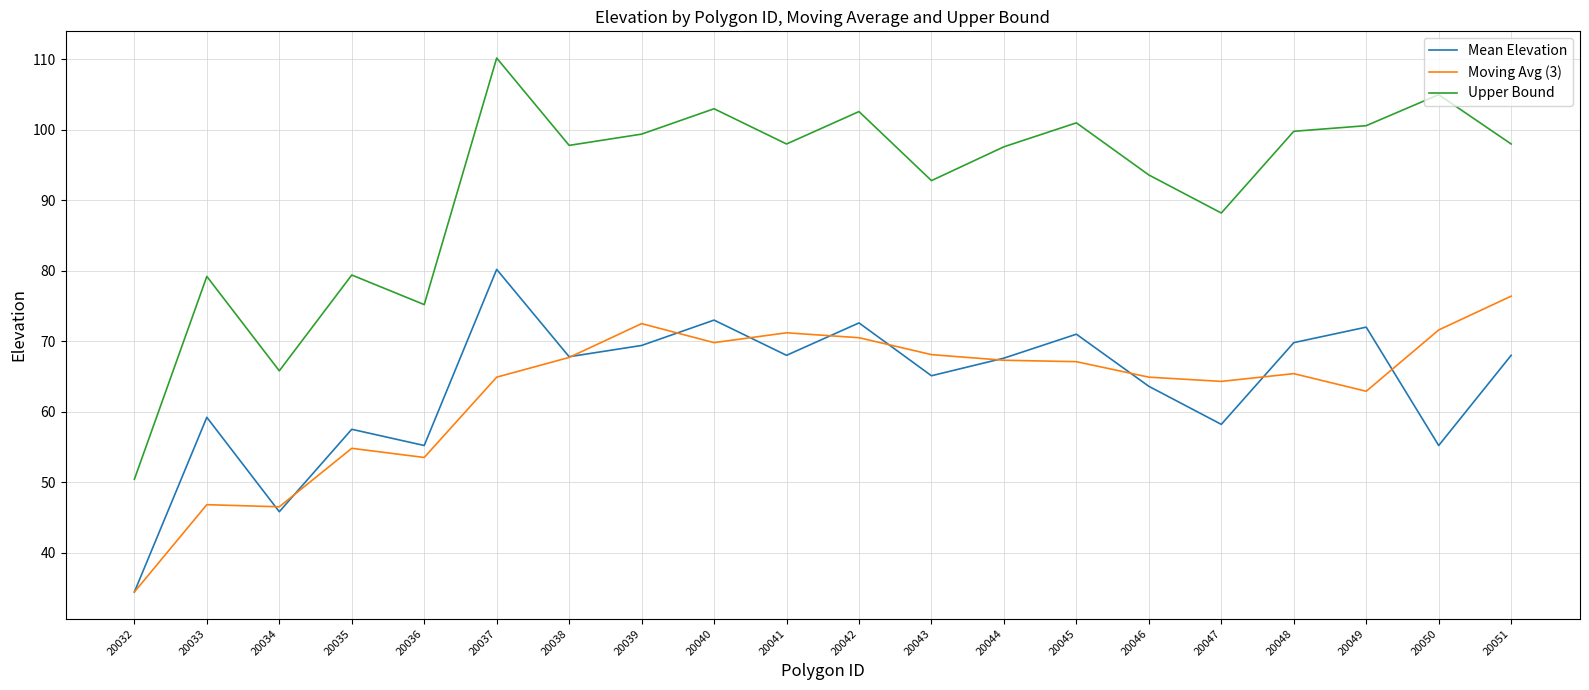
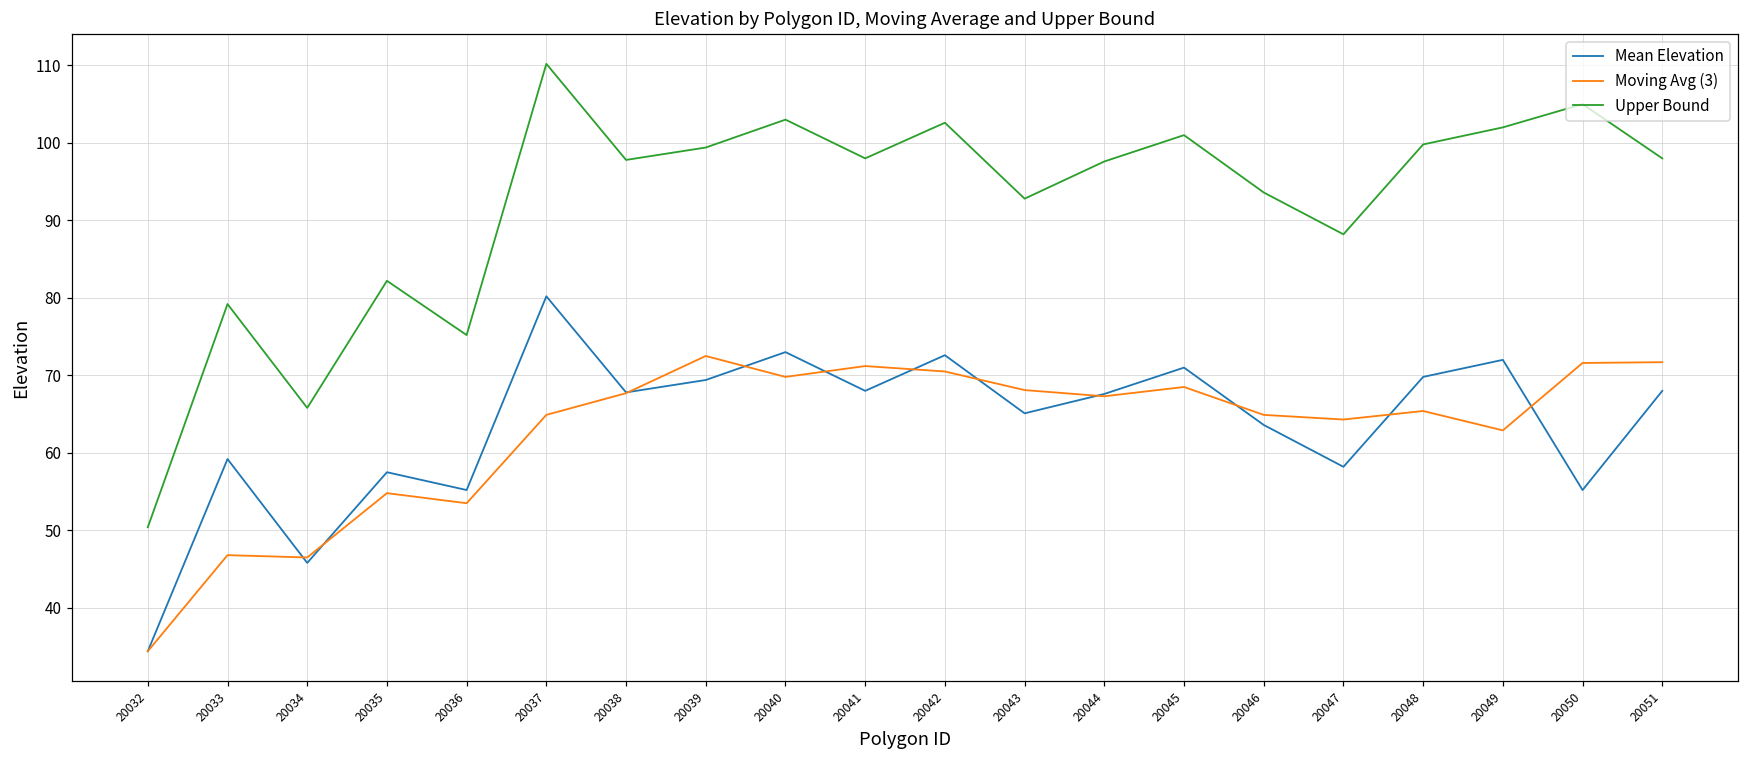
Upper Bound, 20035: 79 -> 82
Moving Avg (3), 20045: 67 -> 69
Upper Bound, 20049: 101 -> 102
Moving Avg (3), 20051: 76 -> 72
